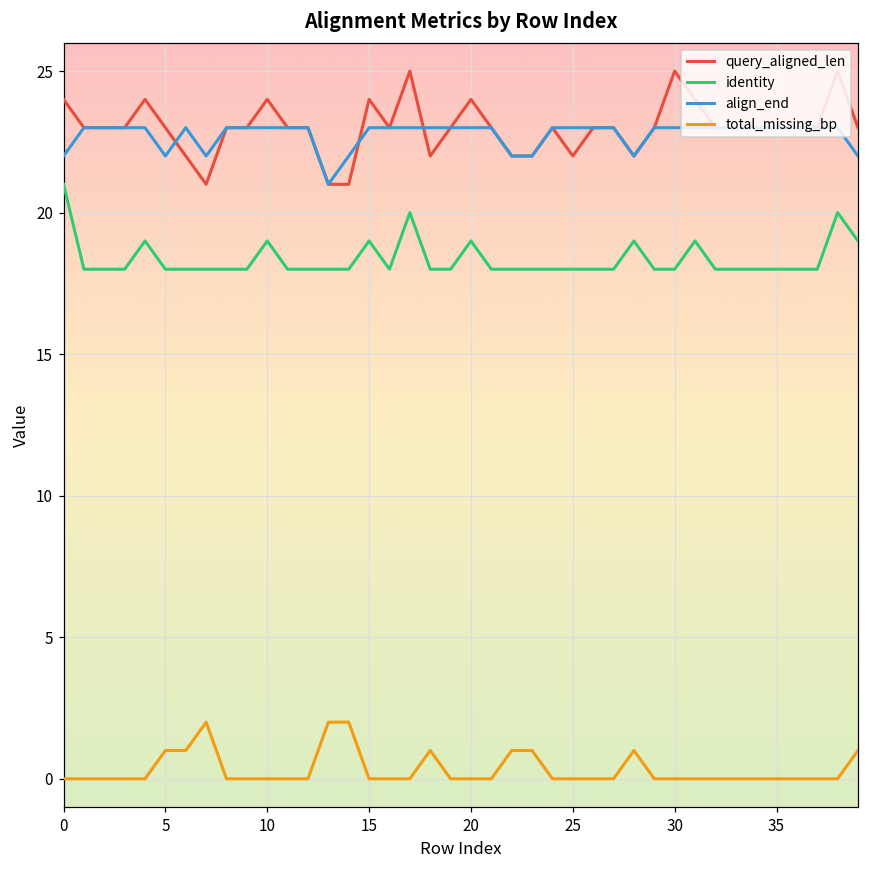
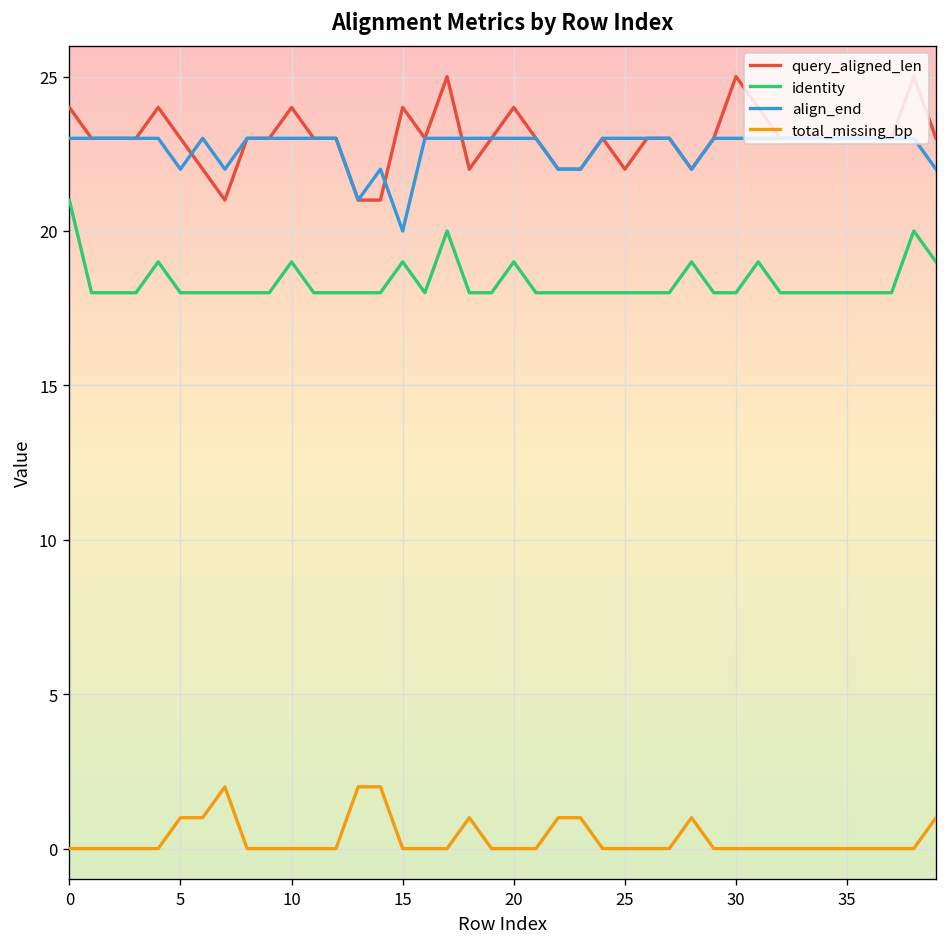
align_end, 0: 22 -> 23
align_end, 15: 23 -> 20
